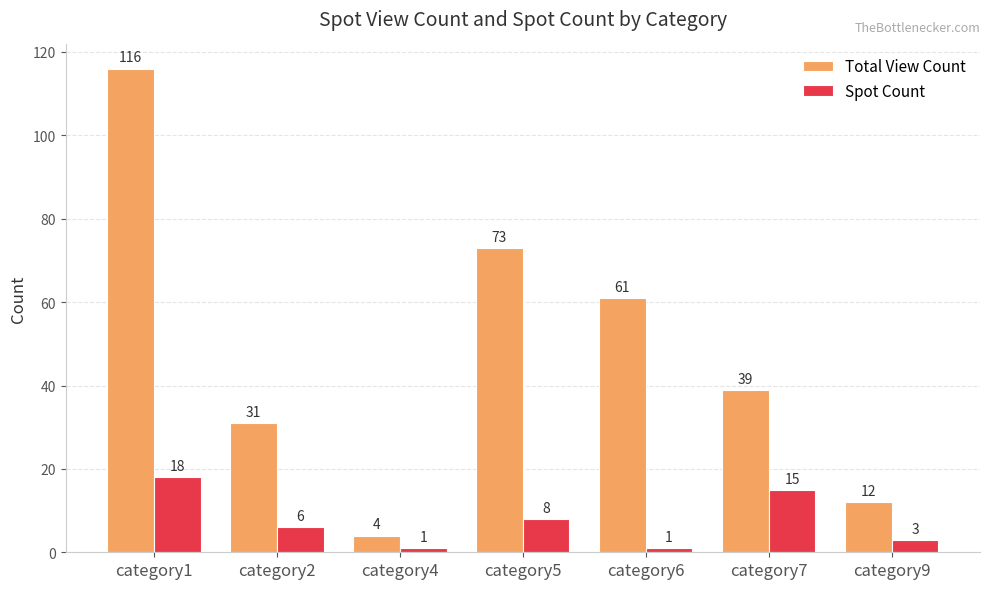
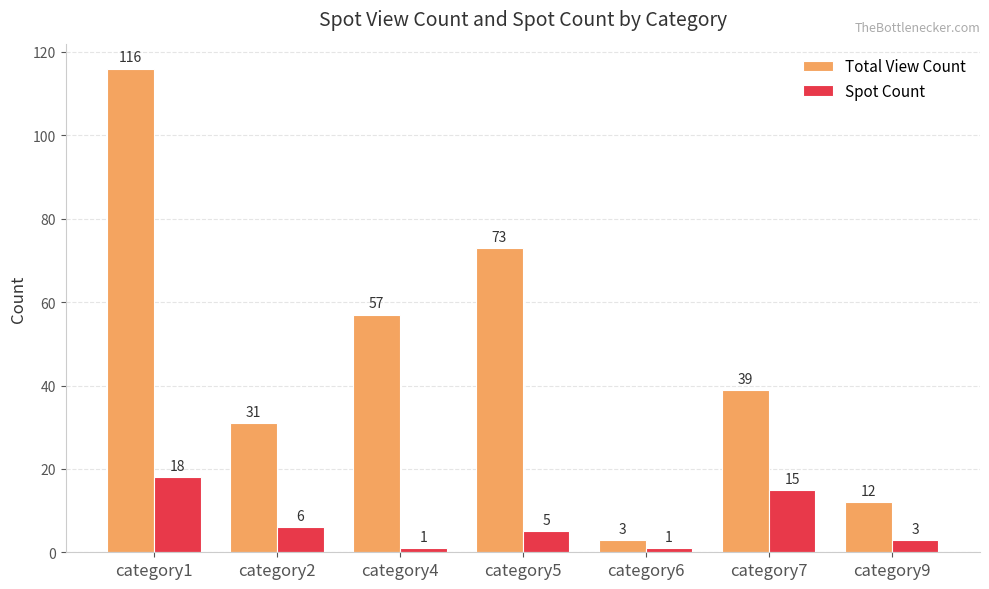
Total View Count, category4: 4 -> 57
Spot Count, category5: 8 -> 5
Total View Count, category6: 61 -> 3
